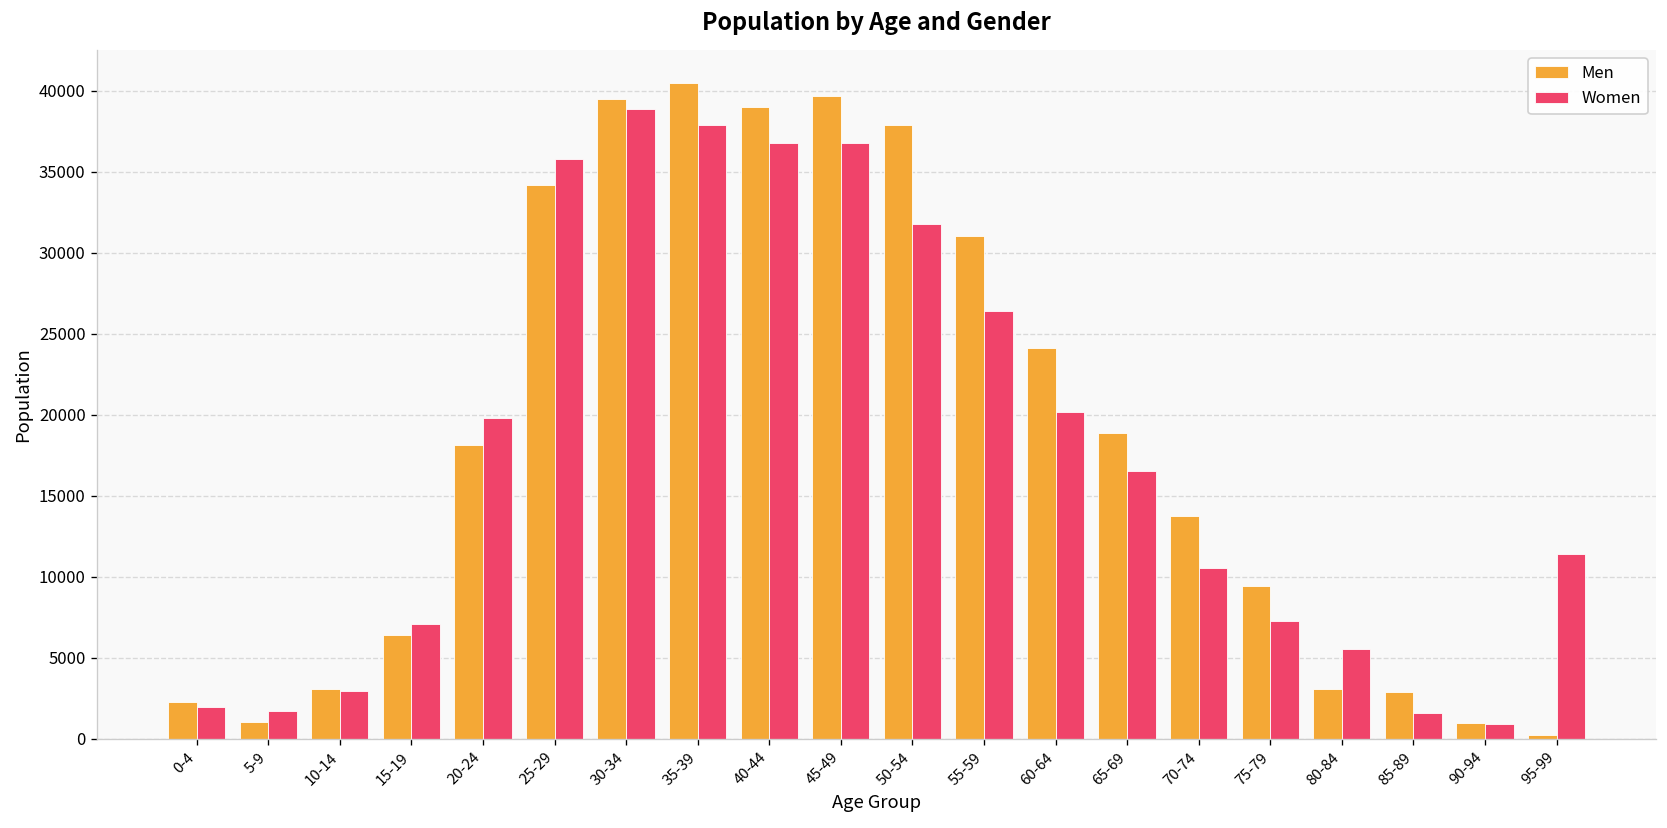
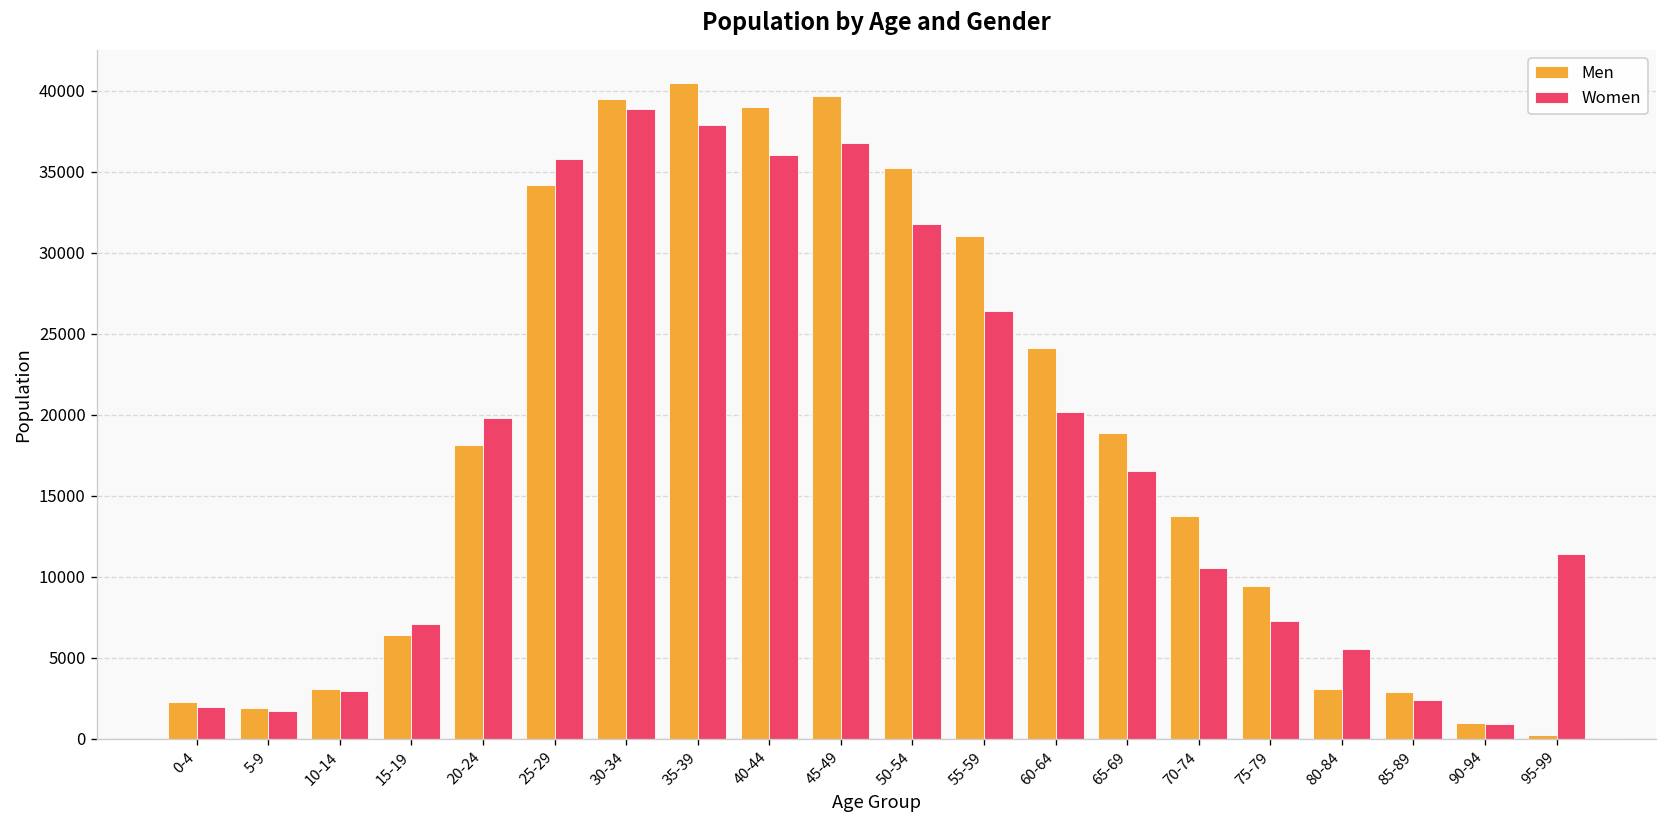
Men, 5-9: 1100 -> 1900
Women, 40-44: 36800 -> 36000
Men, 50-54: 37900 -> 35300
Women, 85-89: 1600 -> 2400
